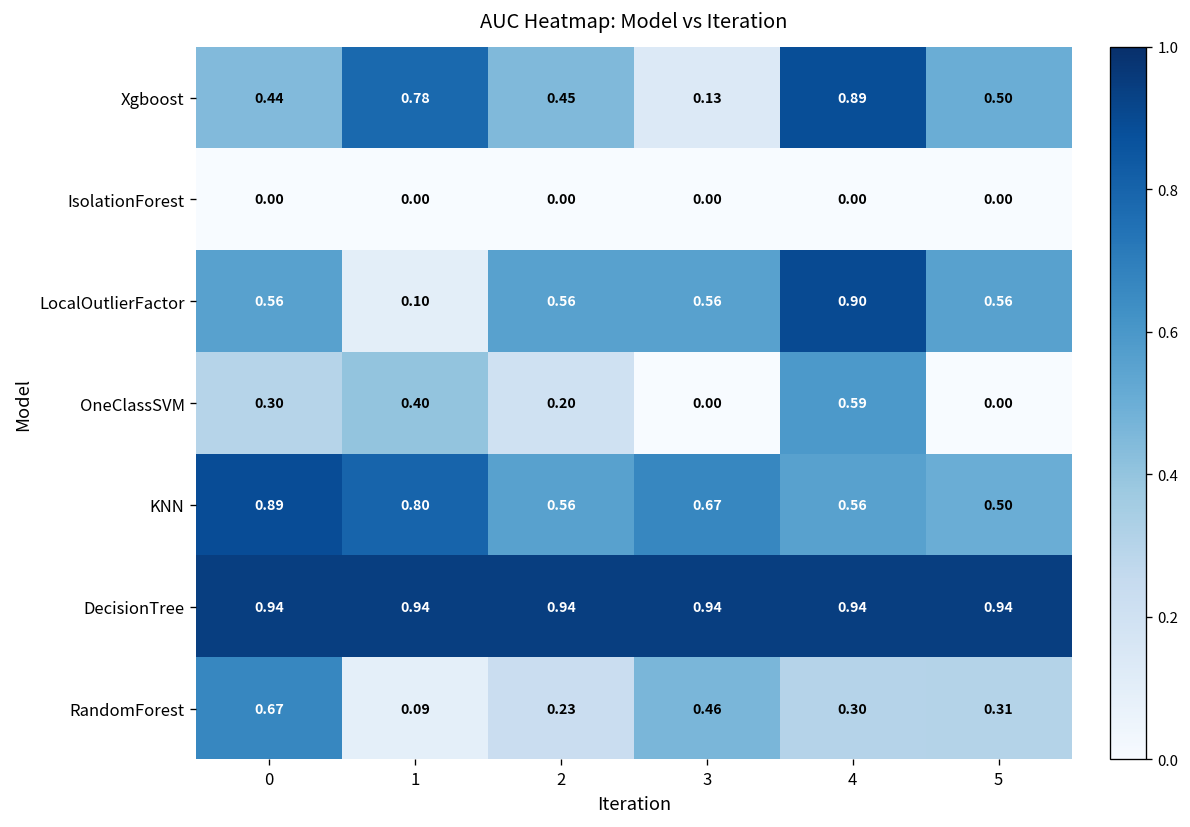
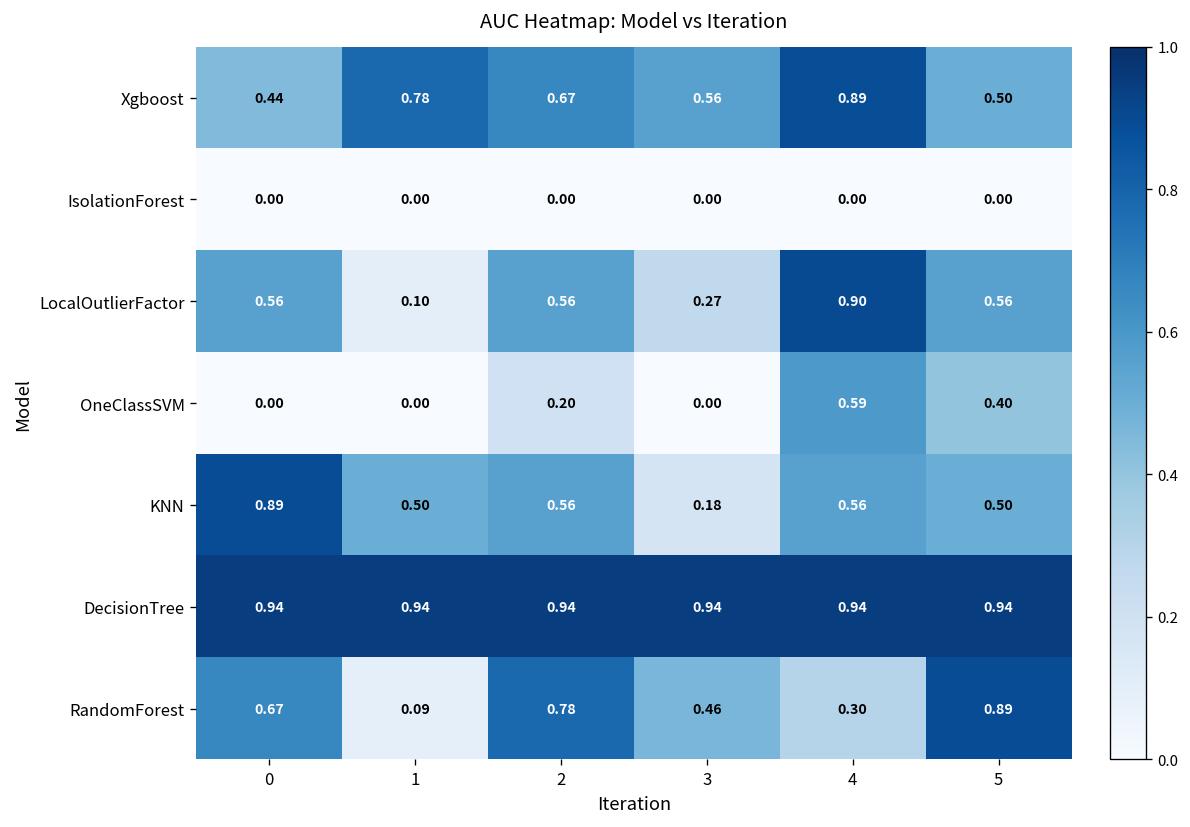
Xgboost, 2: 0.45 -> 0.67
Xgboost, 3: 0.13 -> 0.56
LocalOutlierFactor, 3: 0.56 -> 0.27
OneClassSVM, 0: 0.30 -> 0.00
OneClassSVM, 1: 0.40 -> 0.00
OneClassSVM, 5: 0.00 -> 0.40
KNN, 1: 0.80 -> 0.50
KNN, 3: 0.67 -> 0.18
RandomForest, 2: 0.23 -> 0.78
RandomForest, 5: 0.31 -> 0.89
